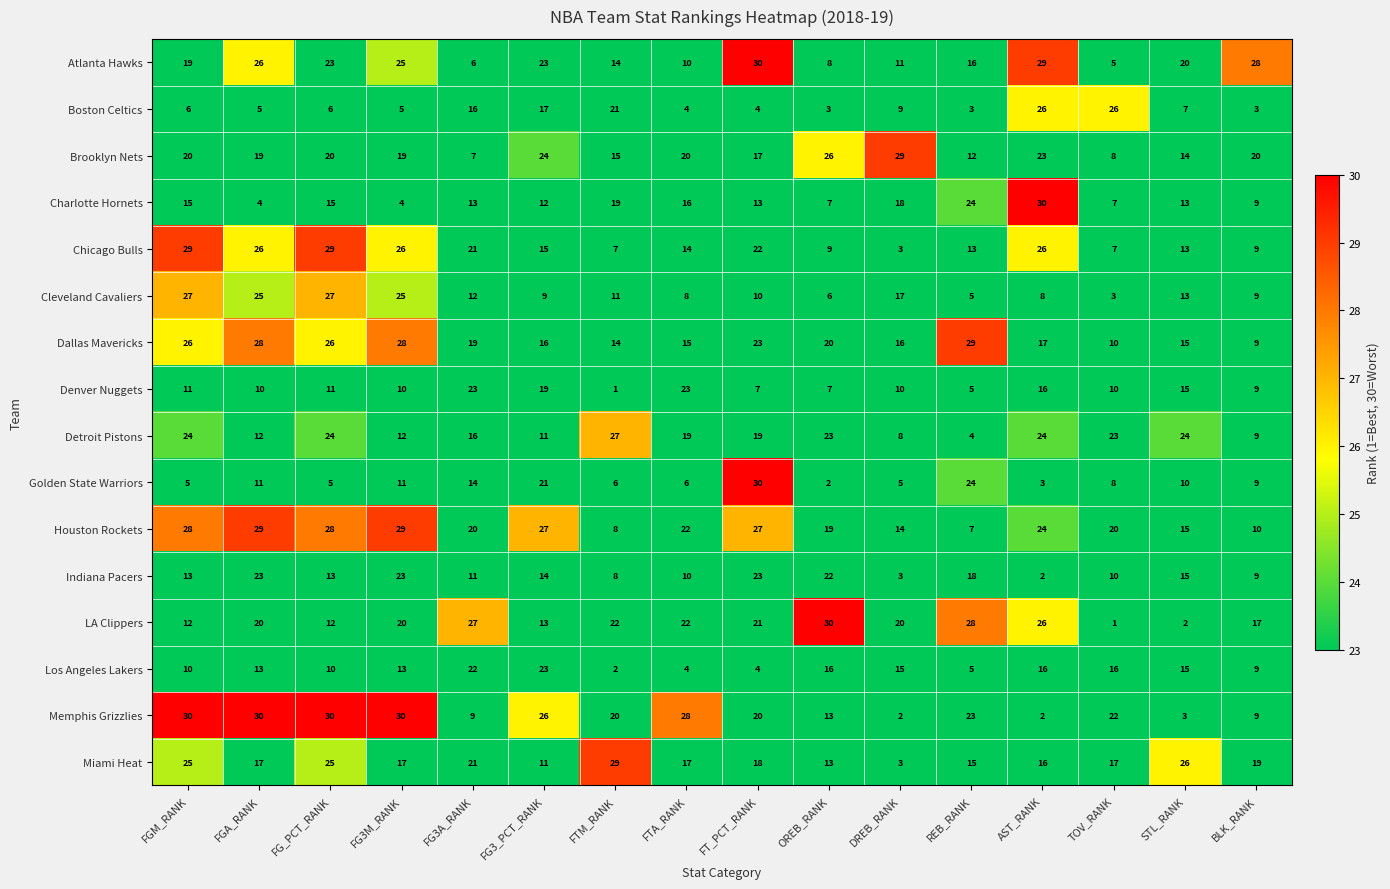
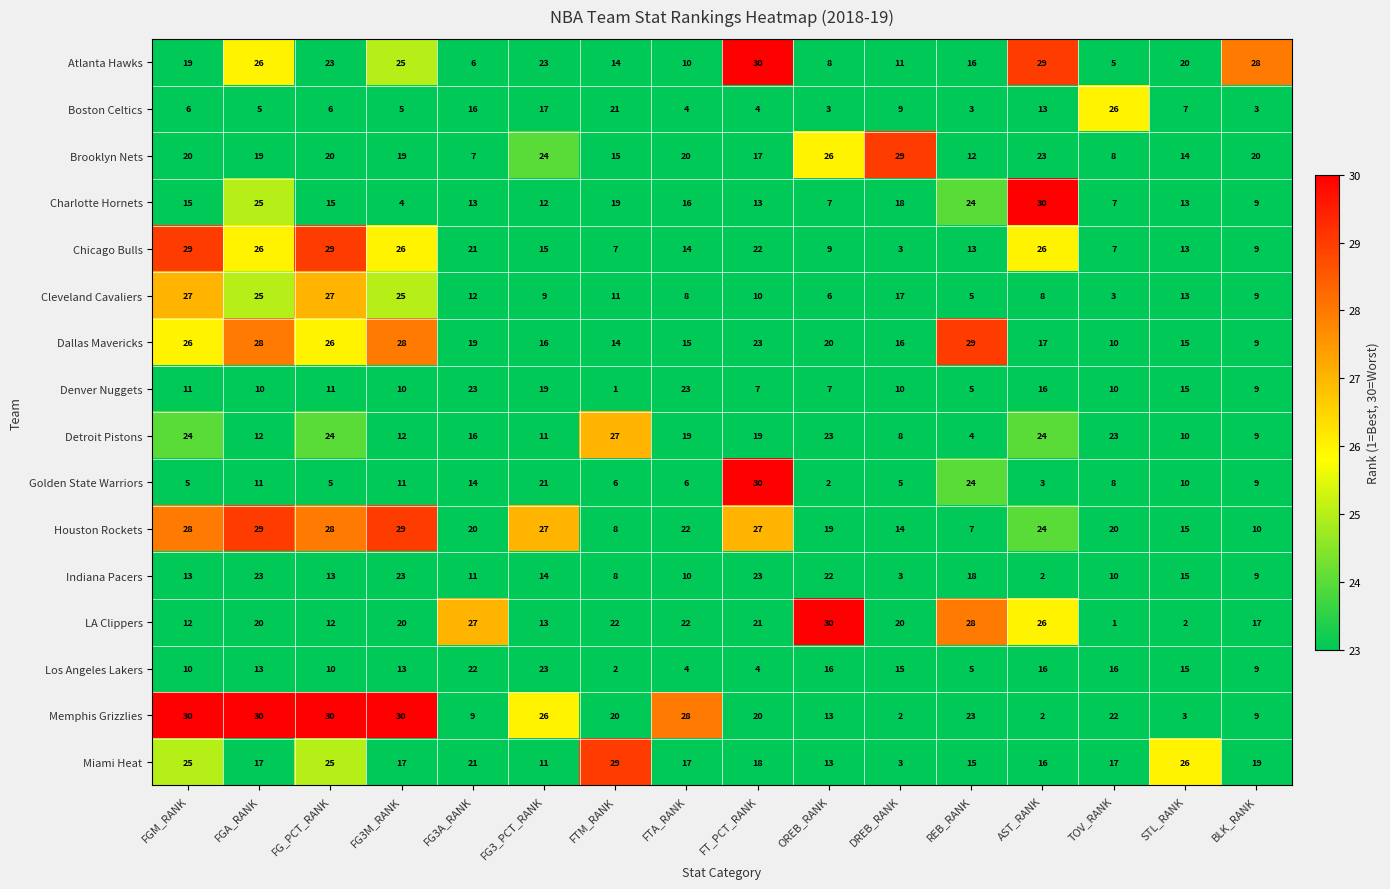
Boston Celtics, AST_RANK: 26 -> 13
Charlotte Hornets, FGA_RANK: 4 -> 25
Detroit Pistons, STL_RANK: 24 -> 10
